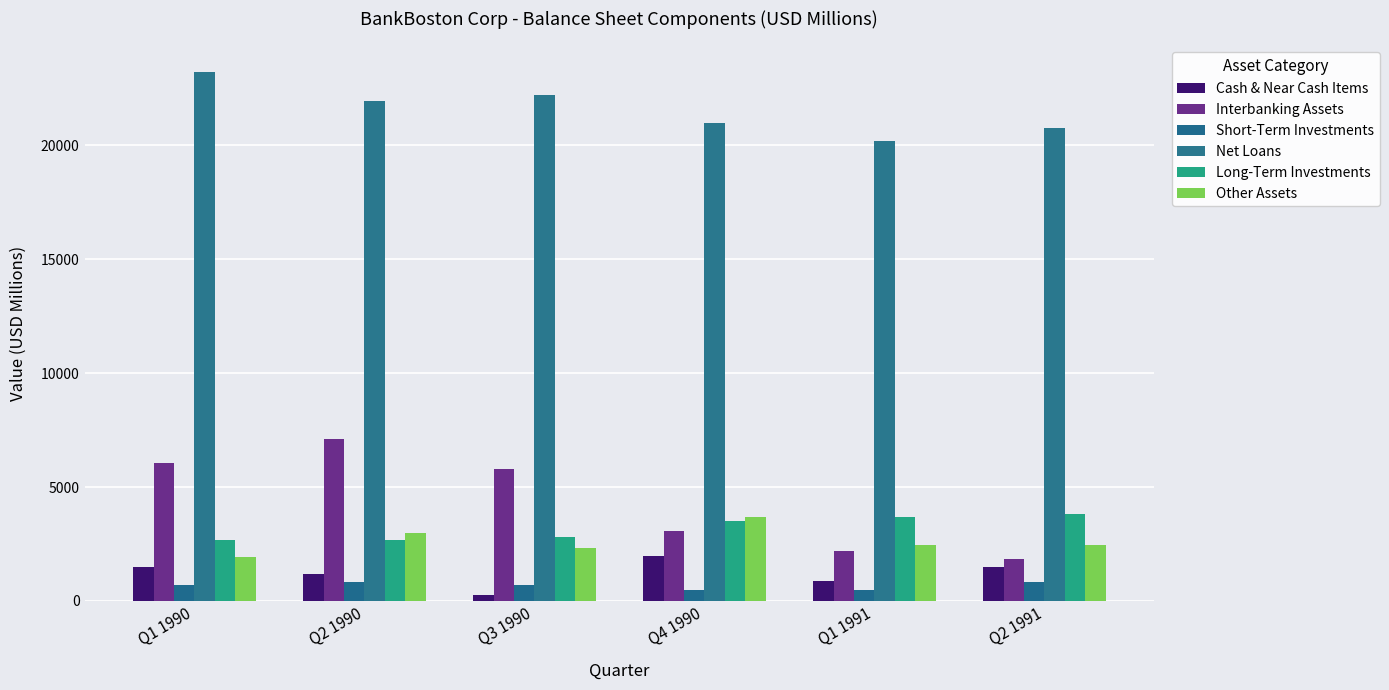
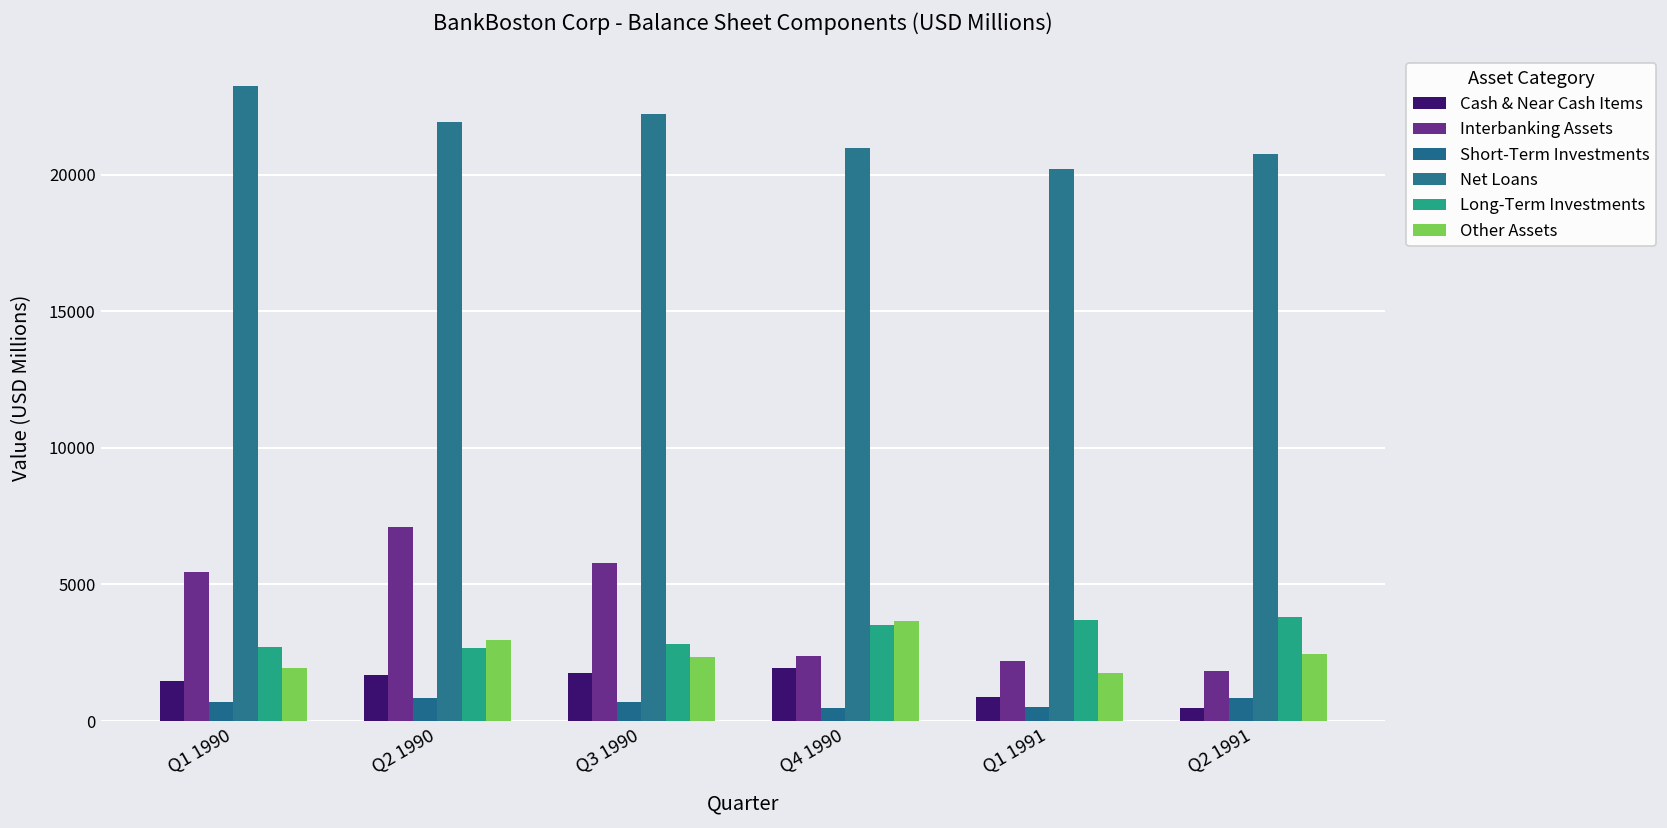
Interbanking Assets, Q1 1990: 6100 -> 5500
Cash & Near Cash Items, Q2 1990: 1200 -> 1700
Cash & Near Cash Items, Q3 1990: 300 -> 1800
Interbanking Assets, Q4 1990: 3100 -> 2400
Other Assets, Q1 1991: 2500 -> 1700
Cash & Near Cash Items, Q2 1991: 1500 -> 500
